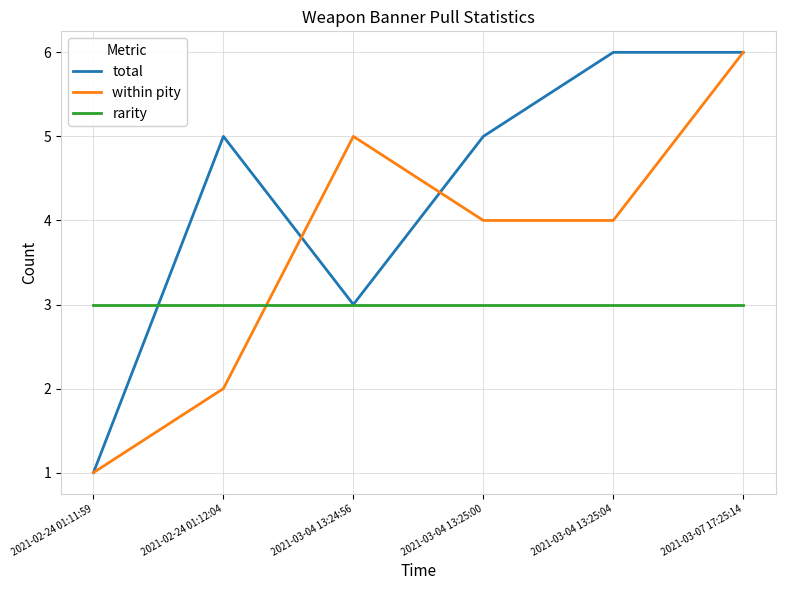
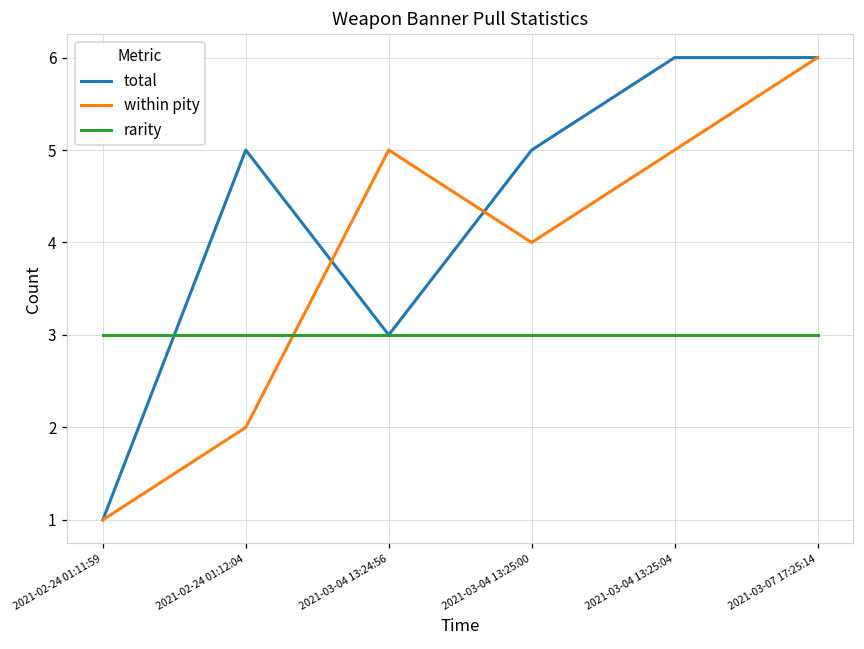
within pity, 2021-03-04 13:25:04: 4 -> 5
